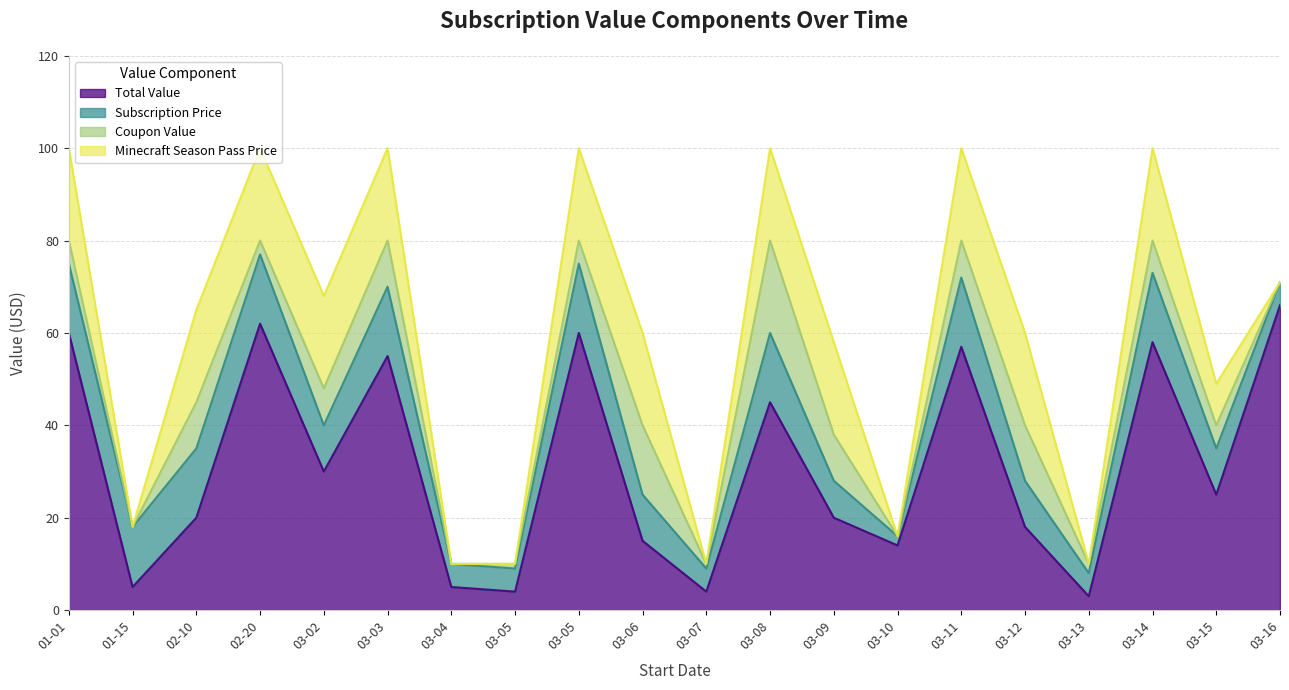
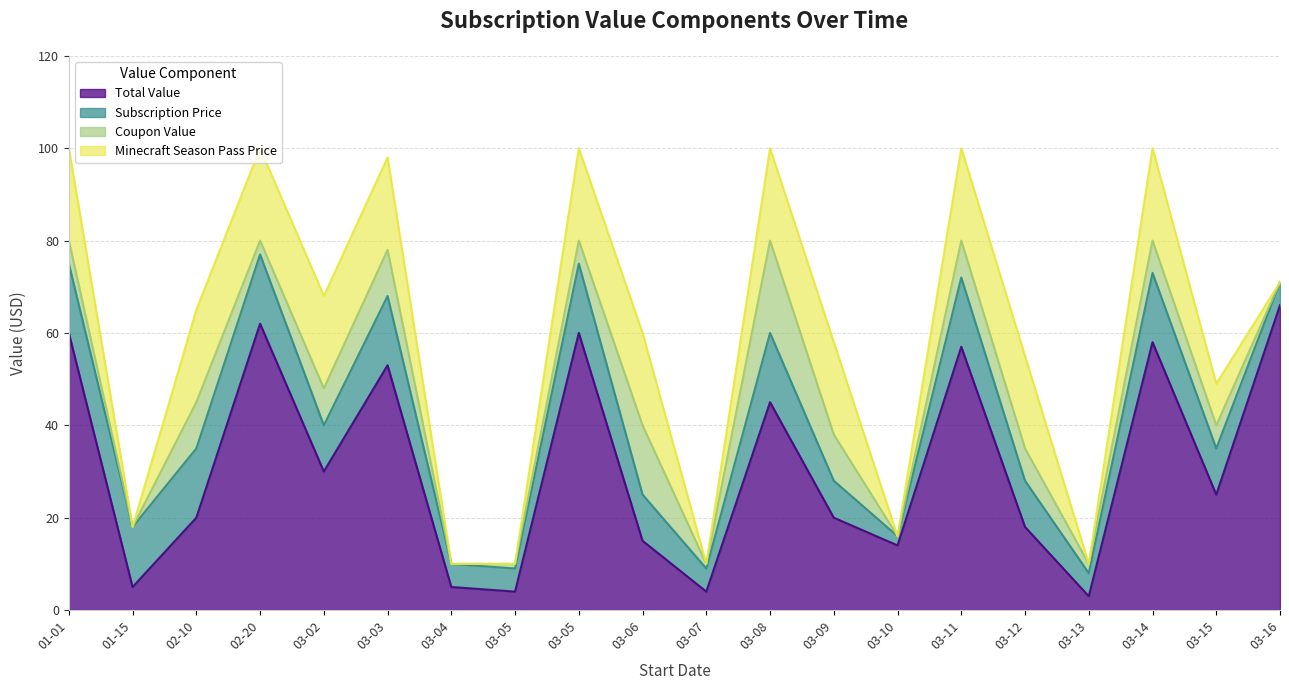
Total Value, 03-03: 55 -> 53
Coupon Value, 03-12: 12 -> 7
